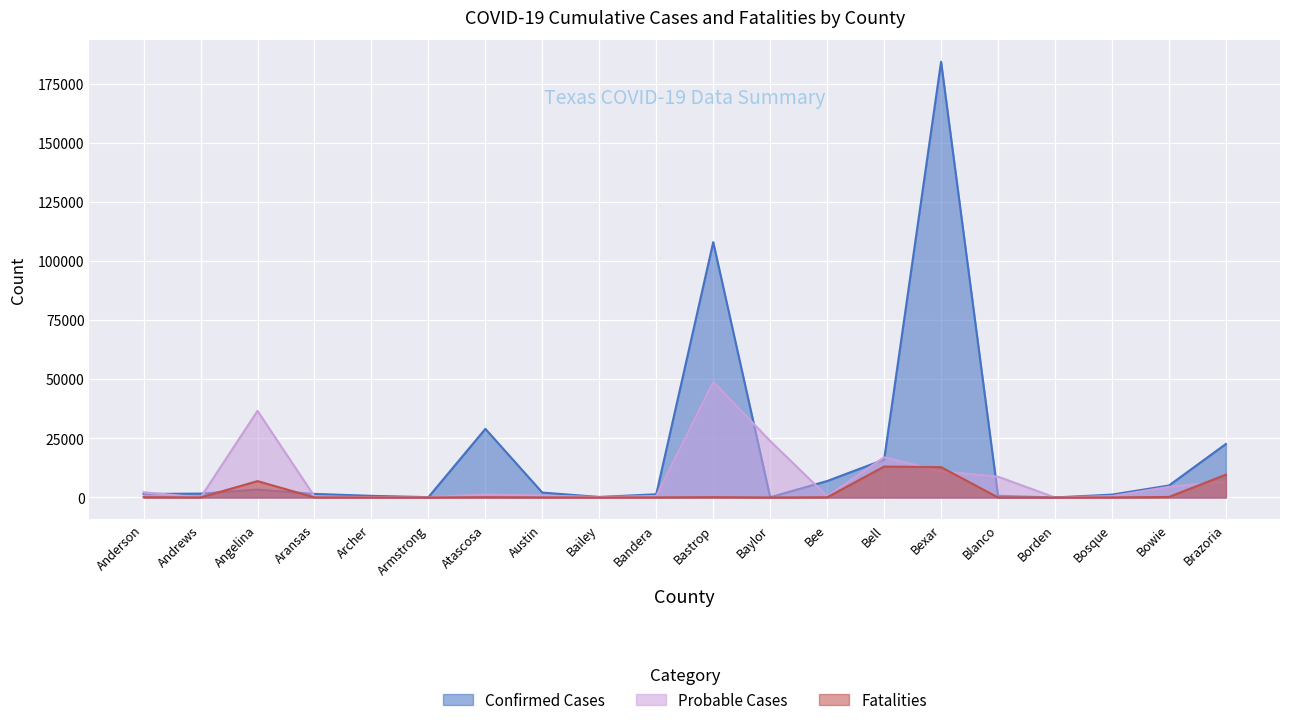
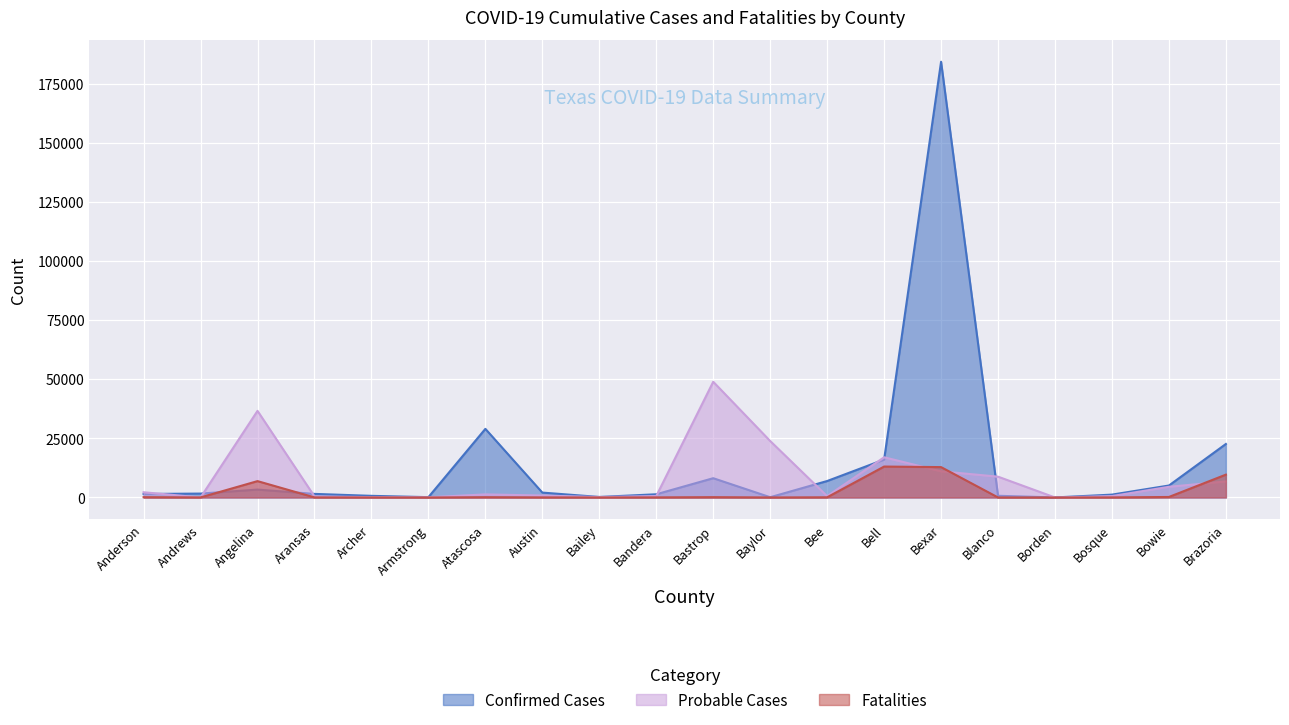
Confirmed Cases, Bastrop: 108000 -> 8000
